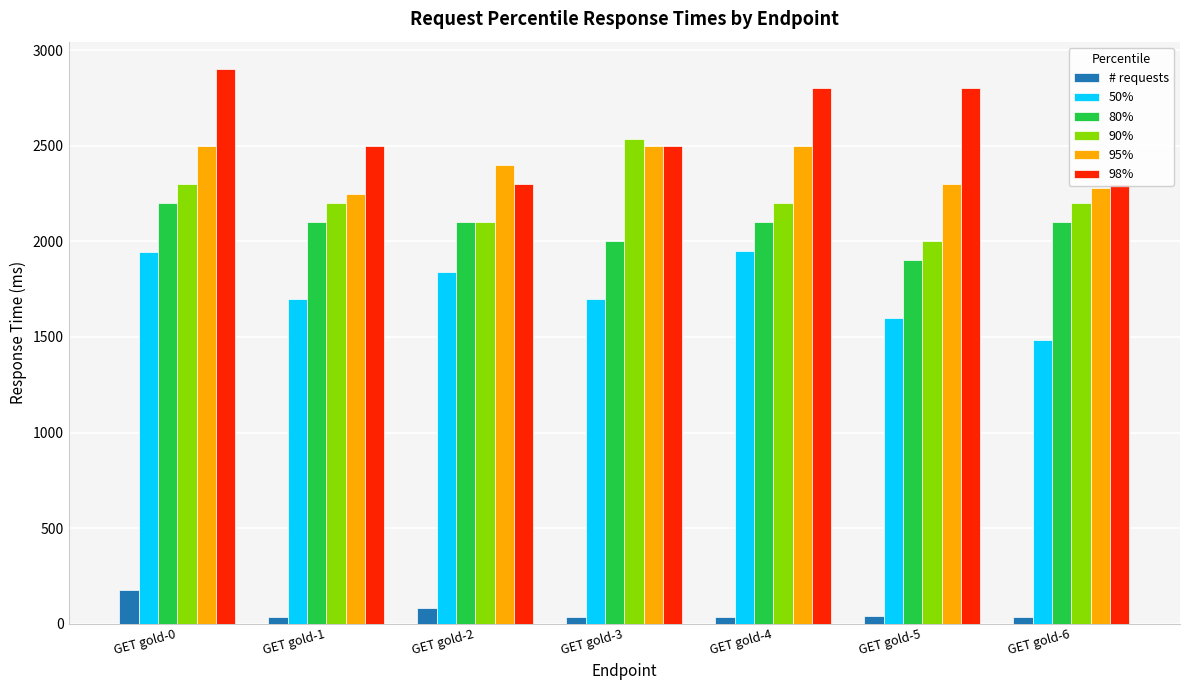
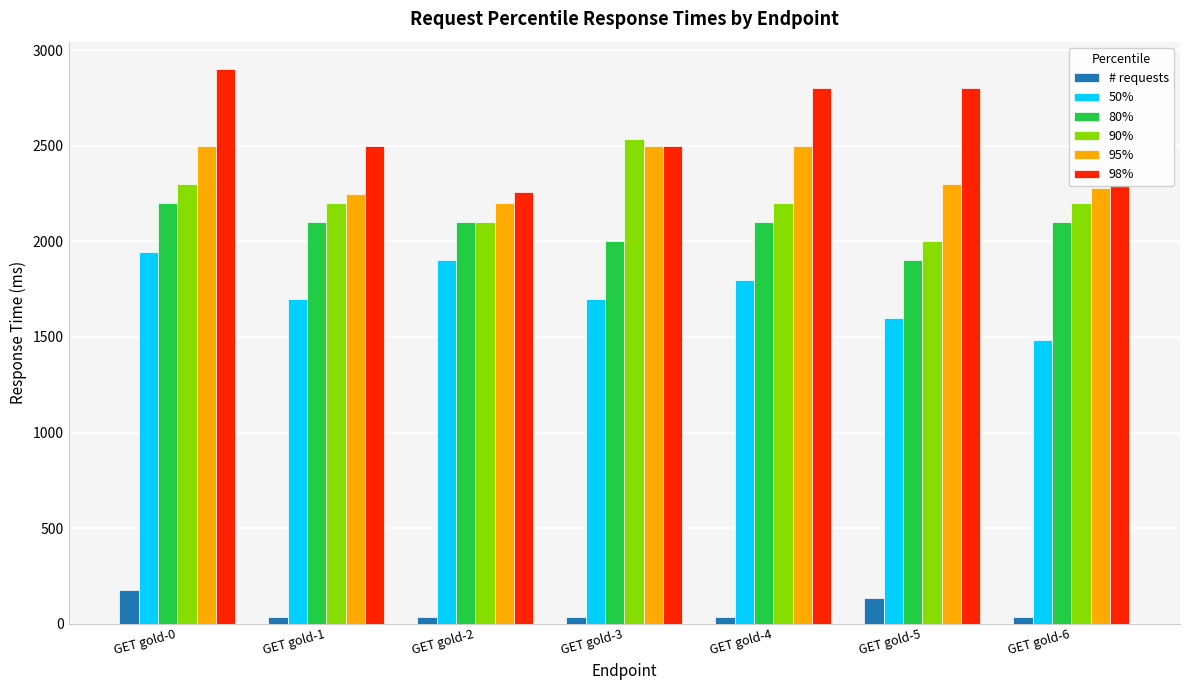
# requests, GET gold-2: 80 -> 30
50%, GET gold-2: 1840 -> 1900
95%, GET gold-2: 2400 -> 2200
98%, GET gold-2: 2300 -> 2260
50%, GET gold-4: 1950 -> 1800
# requests, GET gold-5: 40 -> 140
